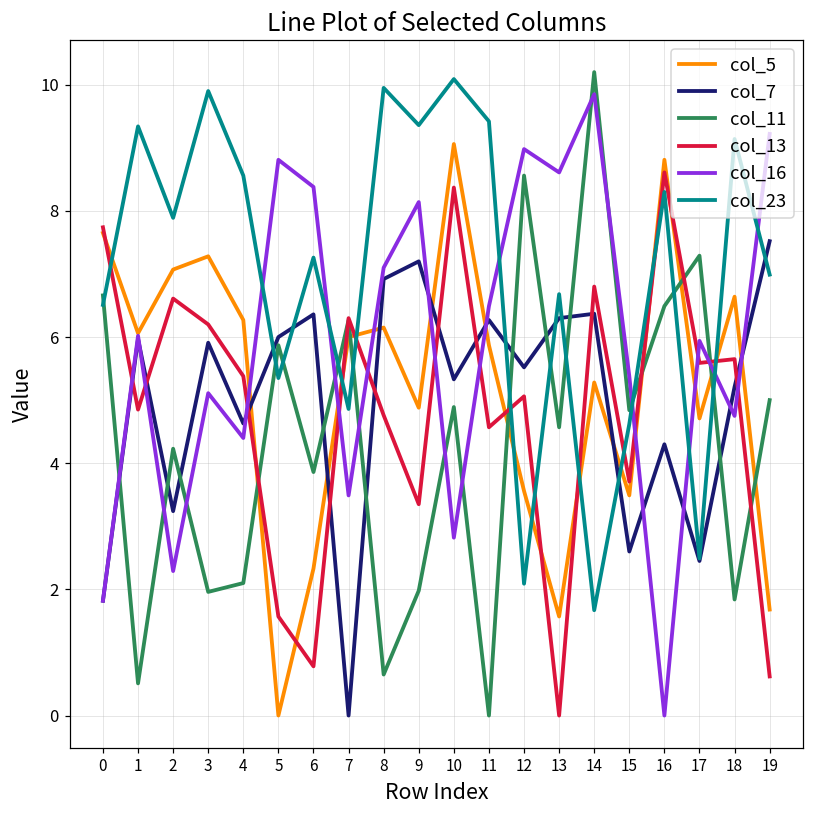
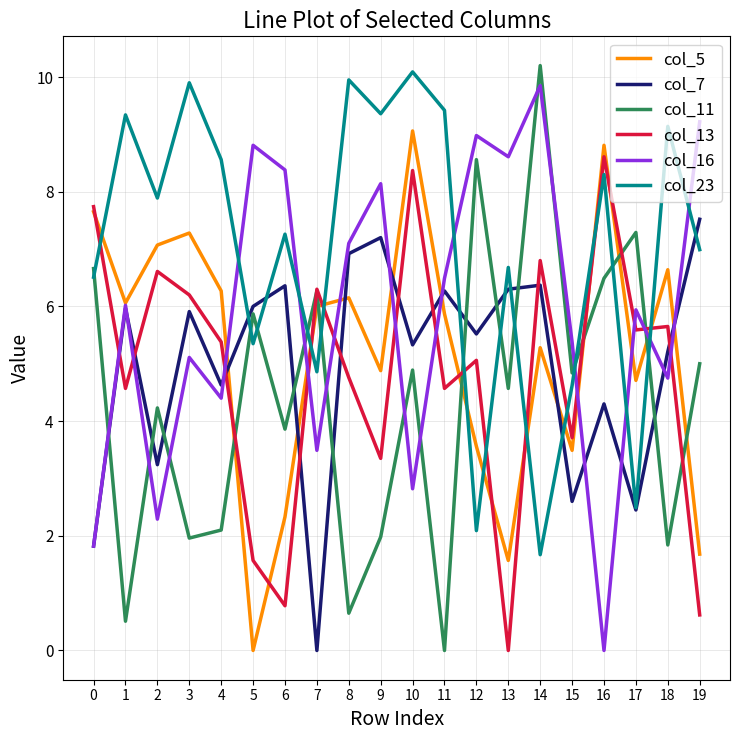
col_13, 1: 4.9 -> 4.6
